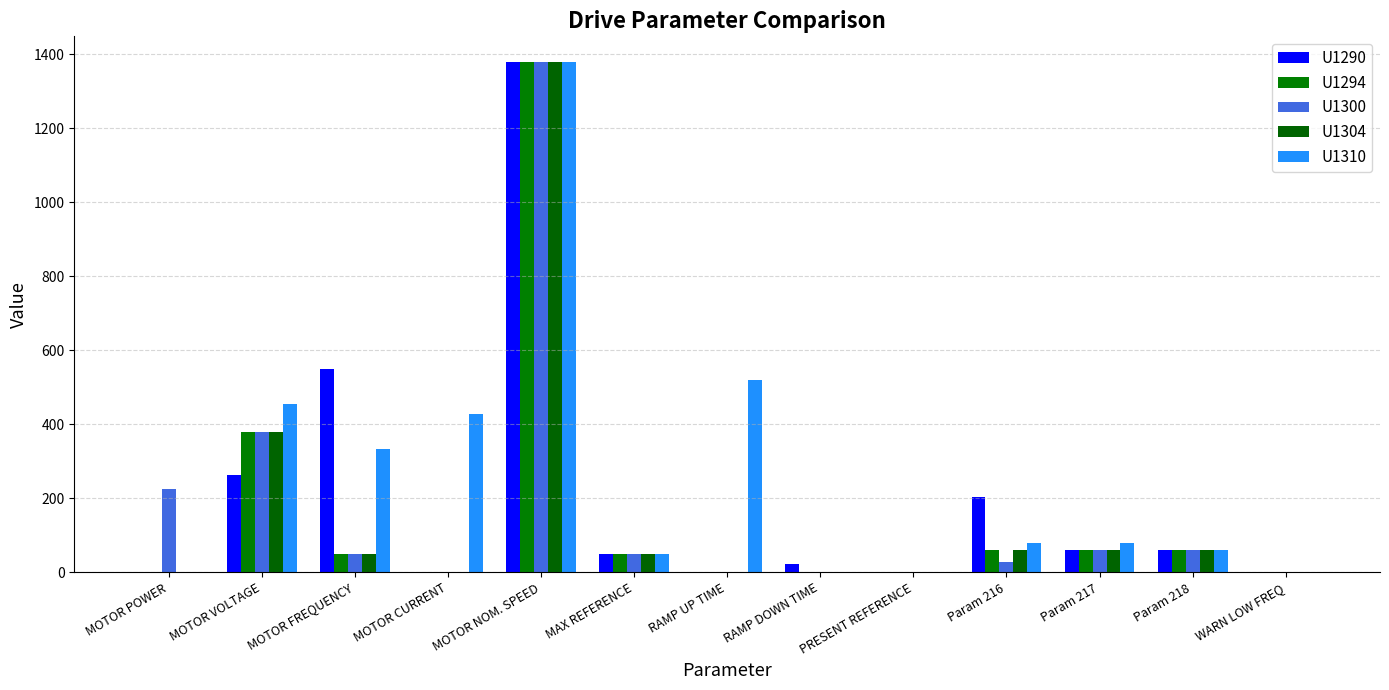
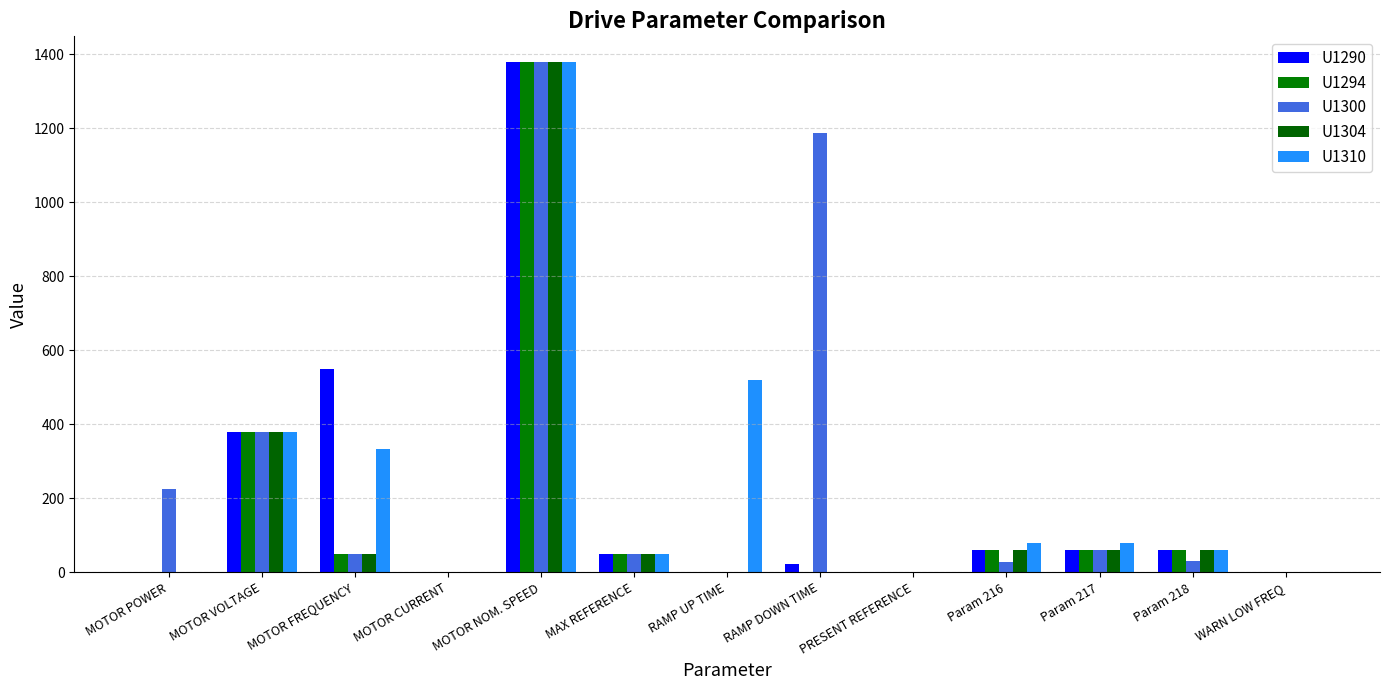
U1290, MOTOR VOLTAGE: 260 -> 380
U1310, MOTOR VOLTAGE: 460 -> 380
U1310, MOTOR CURRENT: 430 -> 0
U1300, RAMP DOWN TIME: 0 -> 1190
U1290, Param 216: 200 -> 60
U1300, Param 218: 60 -> 30
